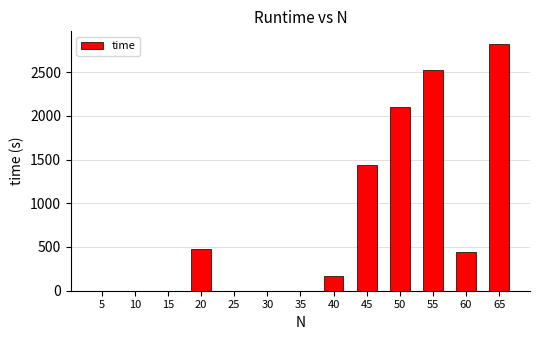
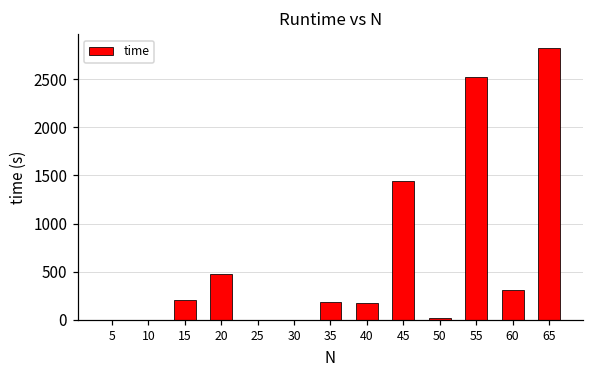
15: 0 -> 200
35: 0 -> 200
50: 2100 -> 0
60: 400 -> 300
